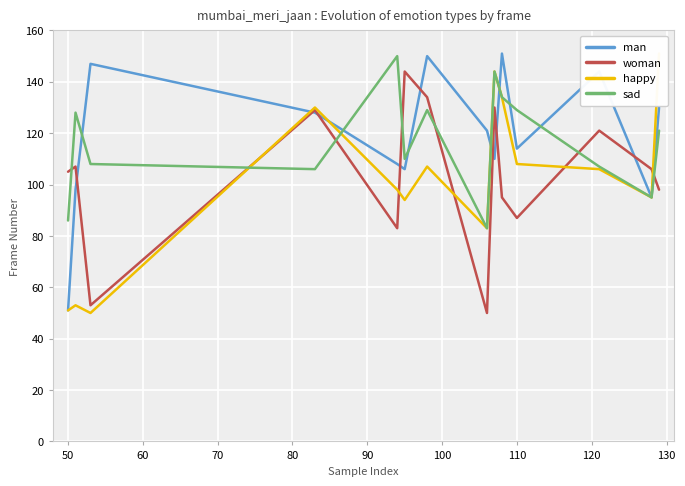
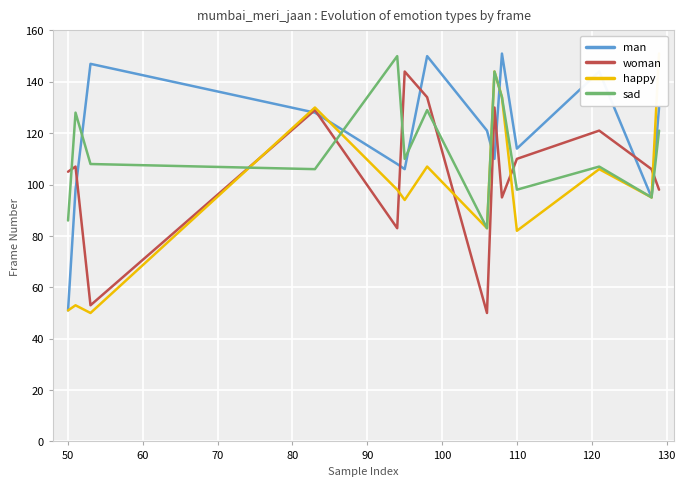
woman, 110: 87 -> 110
happy, 110: 108 -> 82
sad, 110: 129 -> 98
